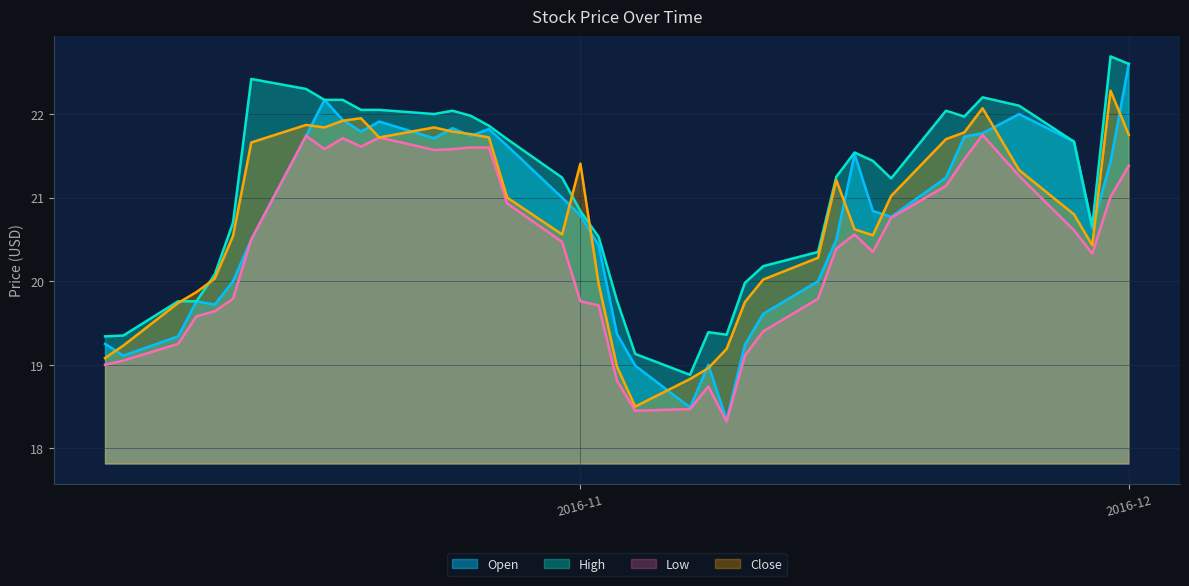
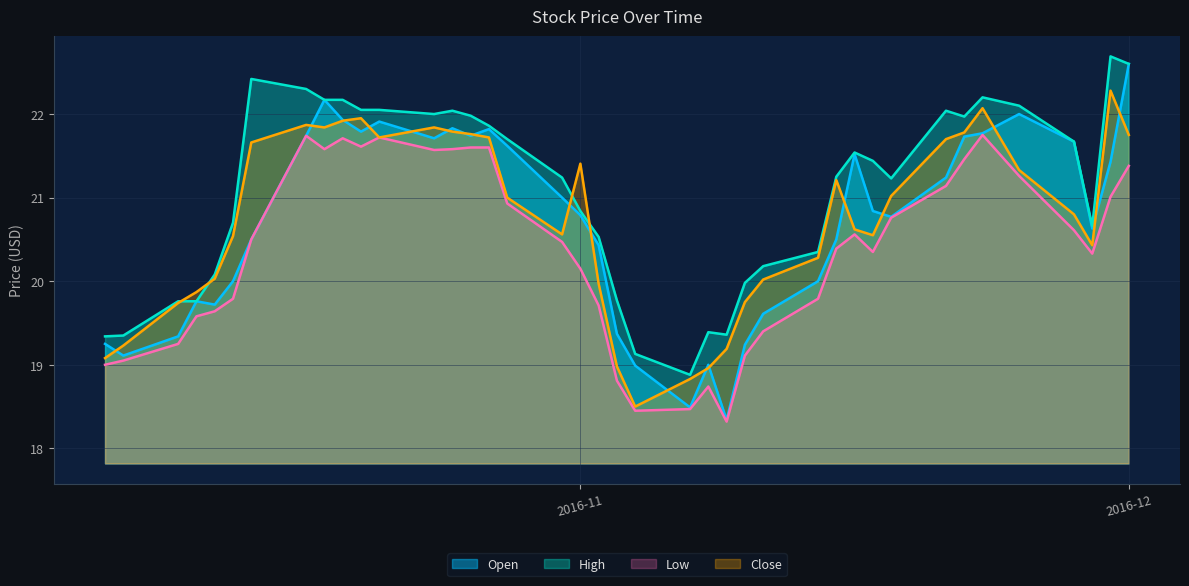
Low, 2016-11: 19.8 -> 20.2
